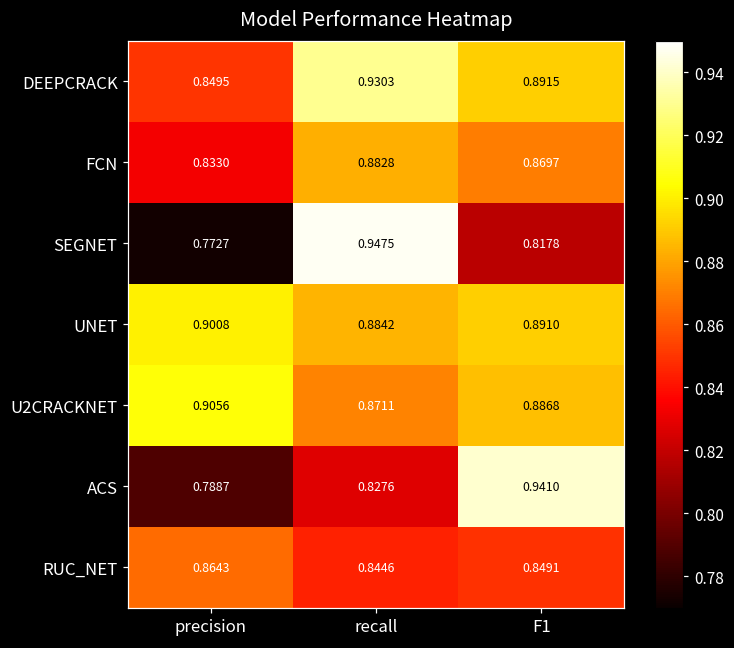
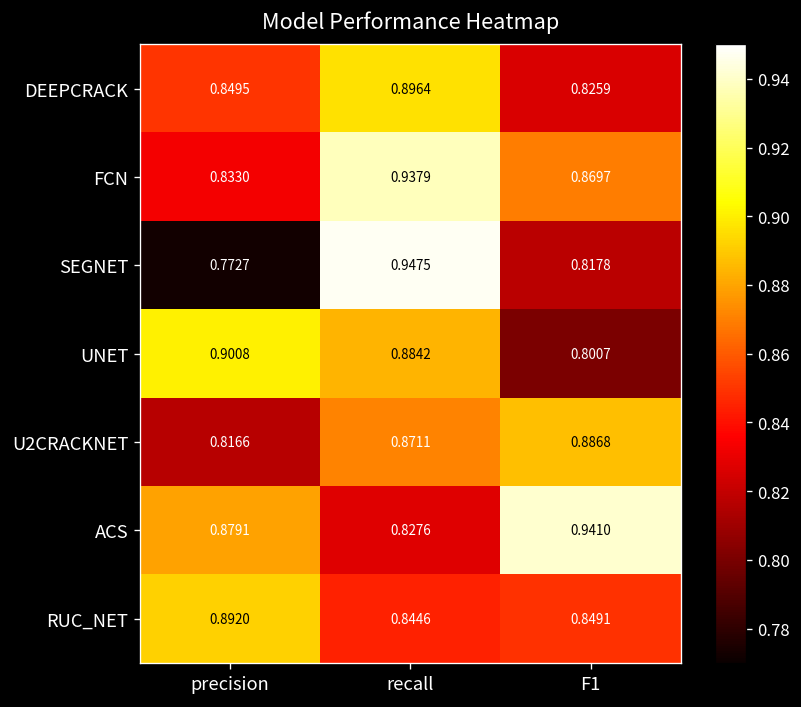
DEEPCRACK, recall: 0.9303 -> 0.8964
DEEPCRACK, F1: 0.8915 -> 0.8259
FCN, recall: 0.8828 -> 0.9379
UNET, F1: 0.8910 -> 0.8007
U2CRACKNET, precision: 0.9056 -> 0.8166
ACS, precision: 0.7887 -> 0.8791
RUC_NET, precision: 0.8643 -> 0.8920
